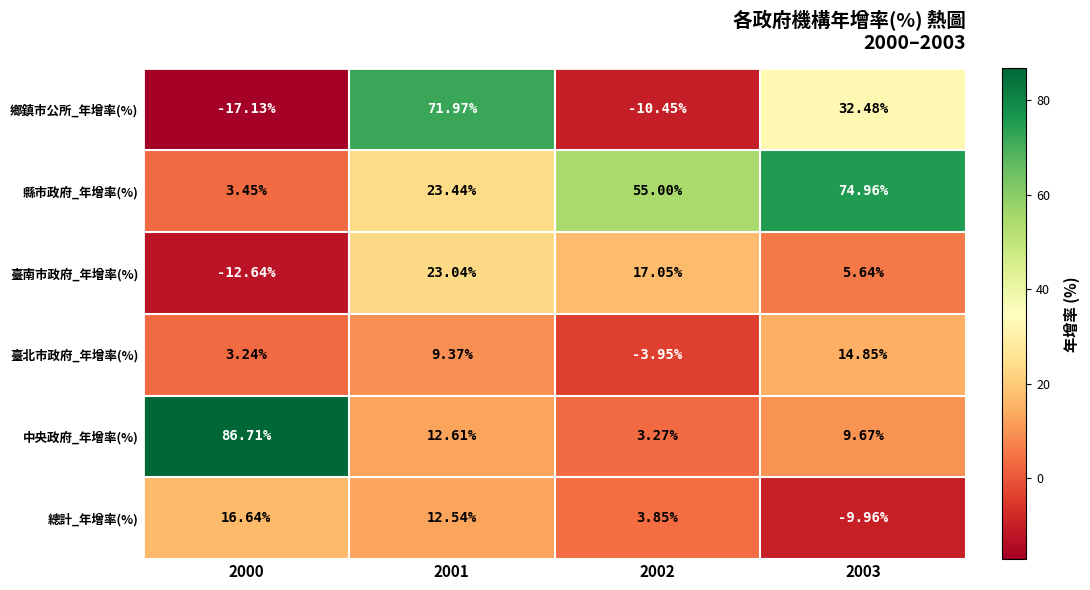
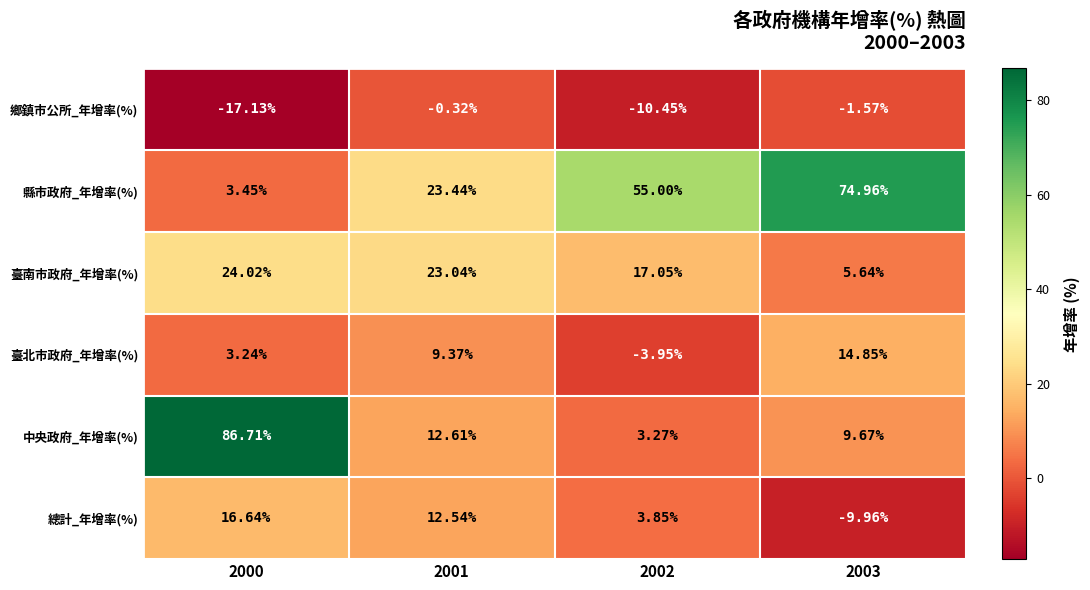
鄉鎮市公所_年增率(%), 2001: 71.97% -> -0.32%
鄉鎮市公所_年增率(%), 2003: 32.48% -> -1.57%
臺南市政府_年增率(%), 2000: -12.64% -> 24.02%
